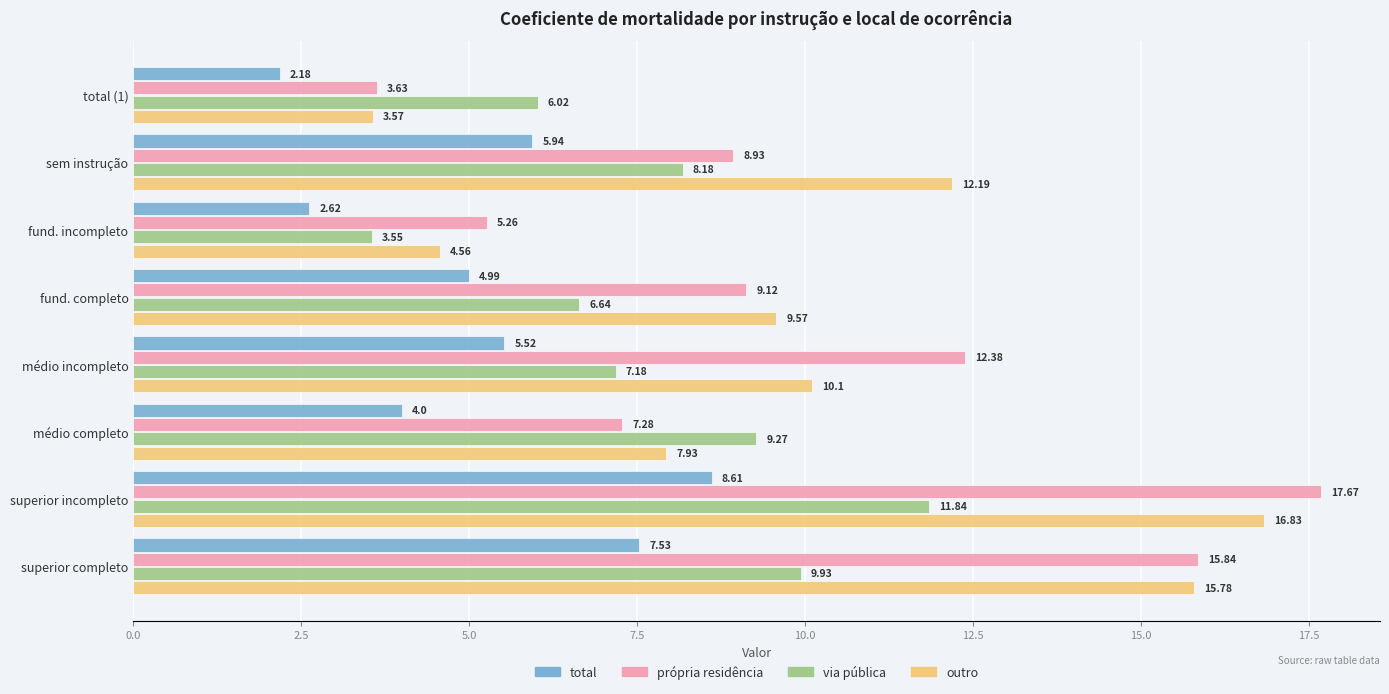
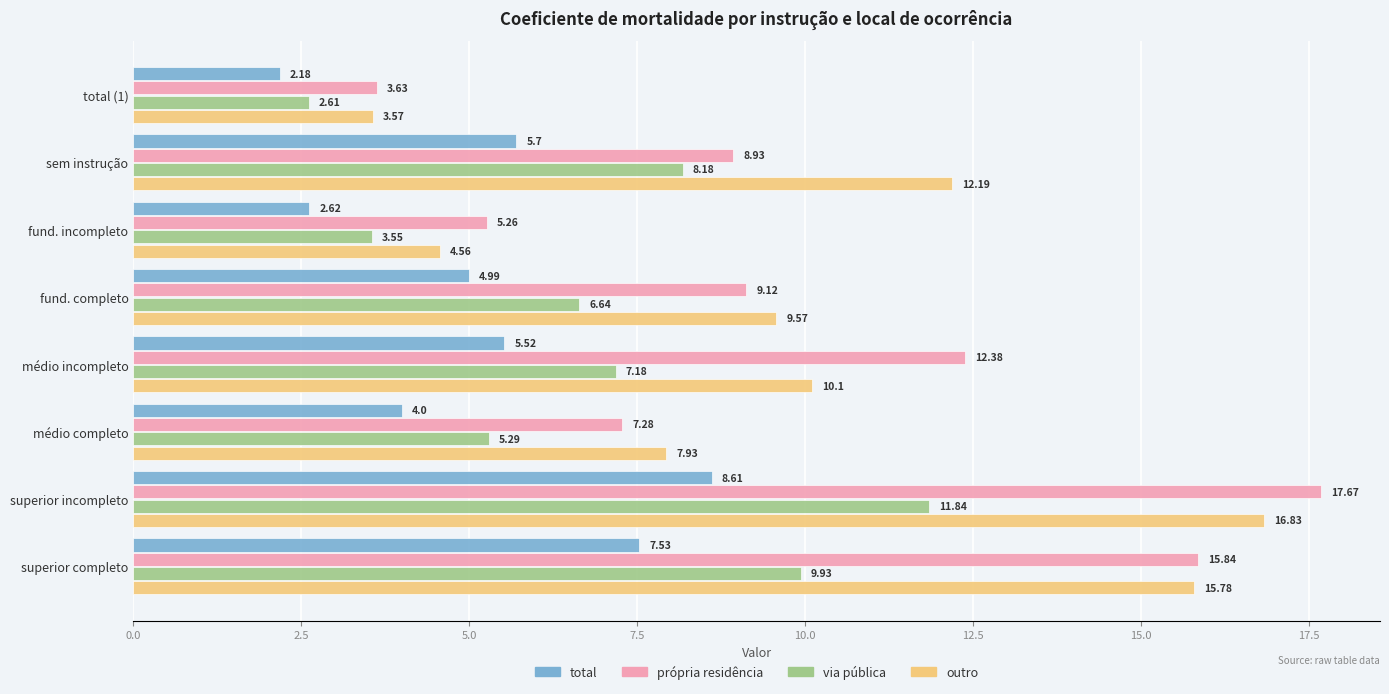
via pública, total (1): 6.02 -> 2.61
total, sem instrução: 5.94 -> 5.7
via pública, médio completo: 9.27 -> 5.29
